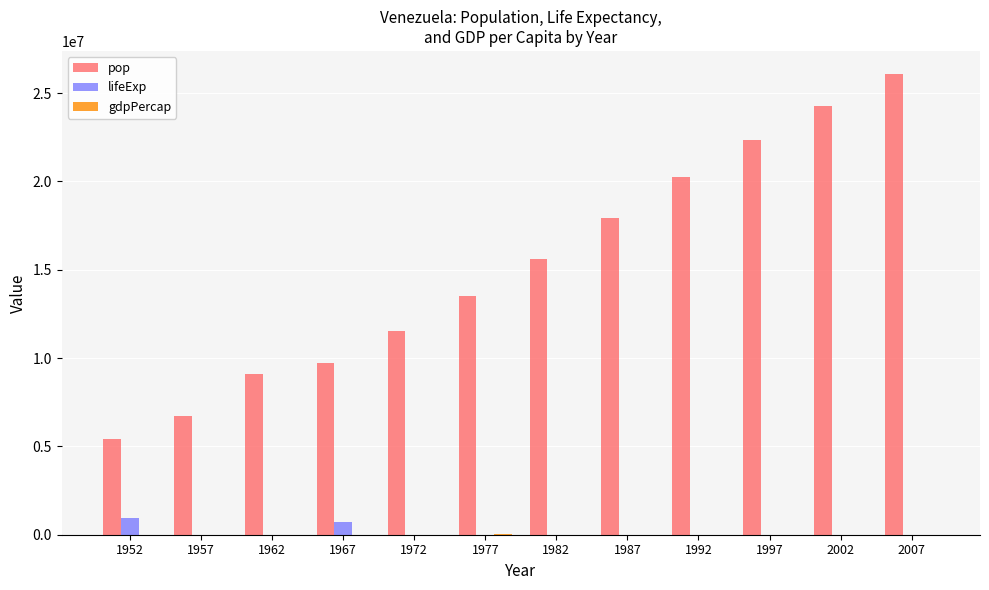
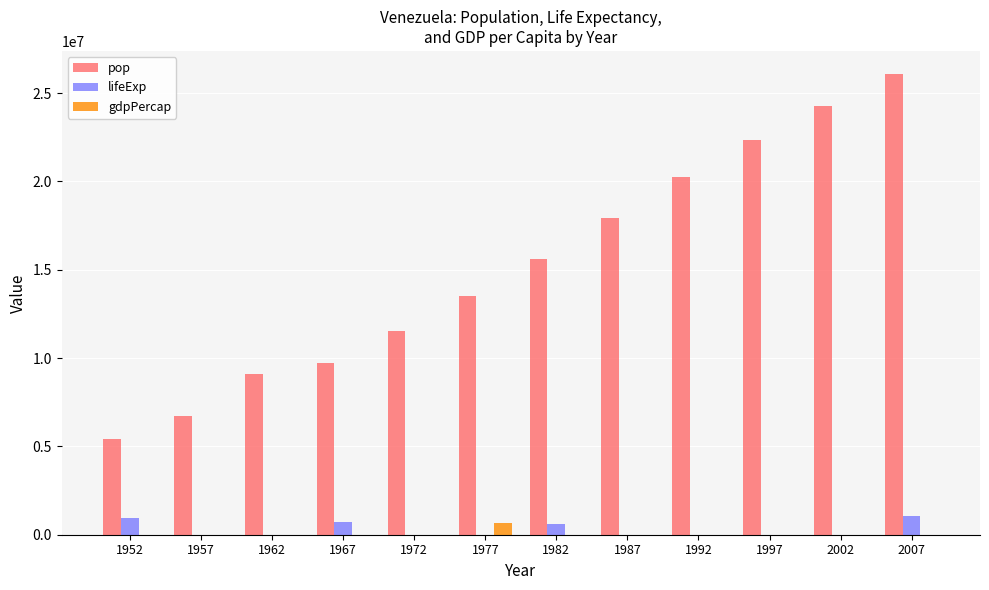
gdpPercap, 1977: 0 -> 600000
lifeExp, 1982: 0 -> 600000
lifeExp, 2007: 0 -> 1000000
